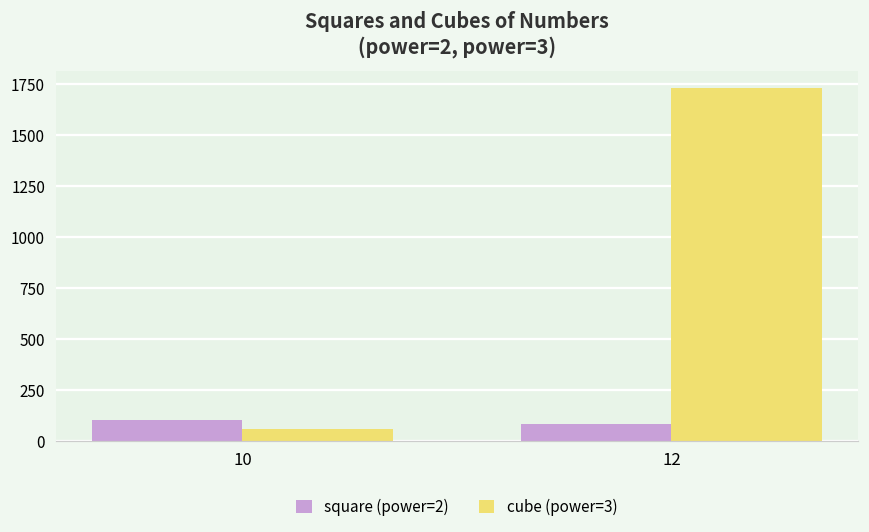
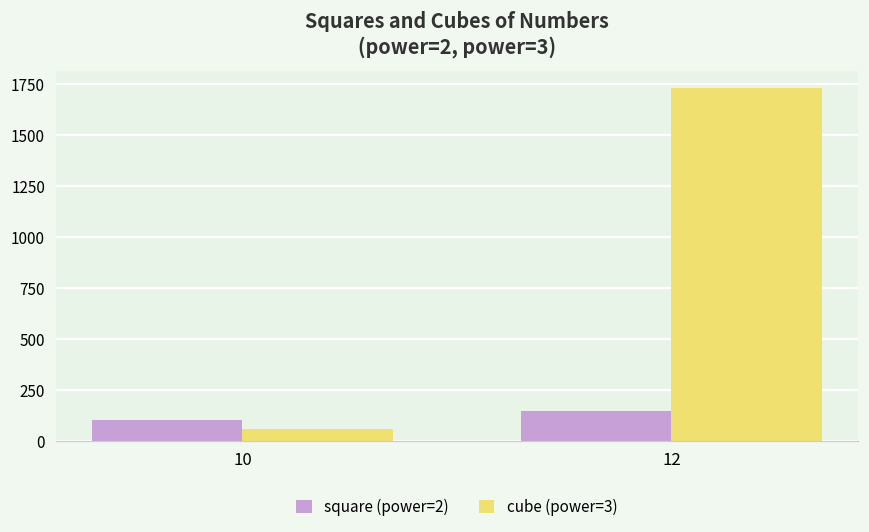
square (power=2), 12: 80 -> 140
